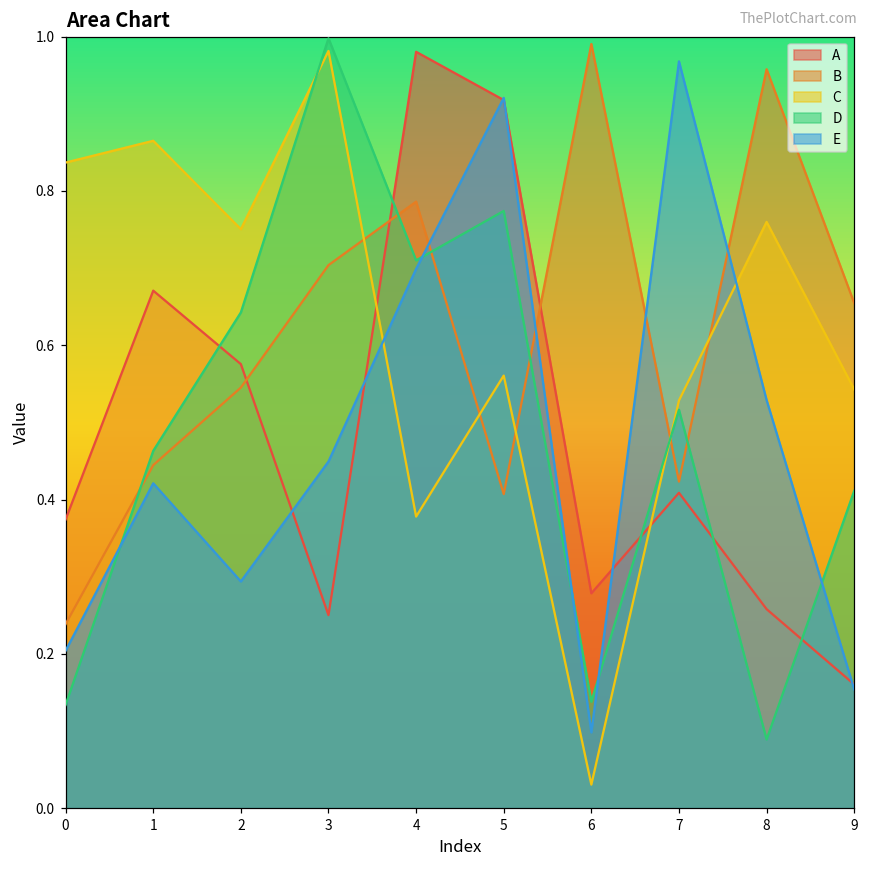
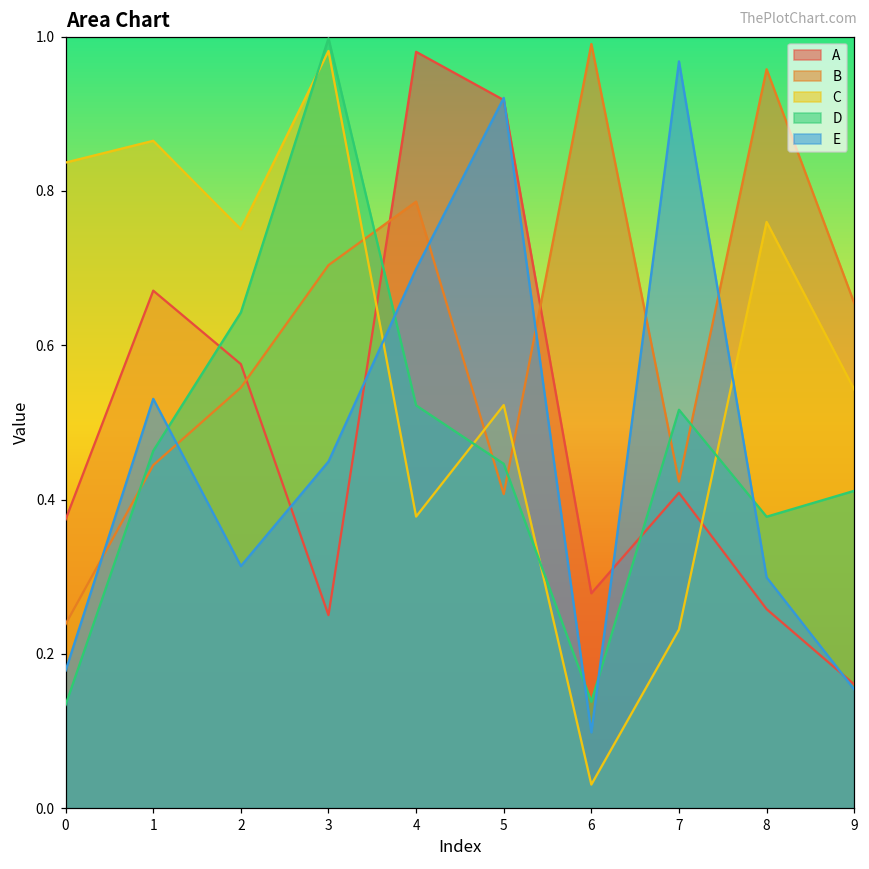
E, 0: 0.20 -> 0.18
E, 1: 0.42 -> 0.53
E, 2: 0.29 -> 0.31
D, 4: 0.71 -> 0.52
C, 5: 0.56 -> 0.52
D, 5: 0.77 -> 0.45
C, 7: 0.53 -> 0.23
D, 8: 0.09 -> 0.38
E, 8: 0.53 -> 0.30
